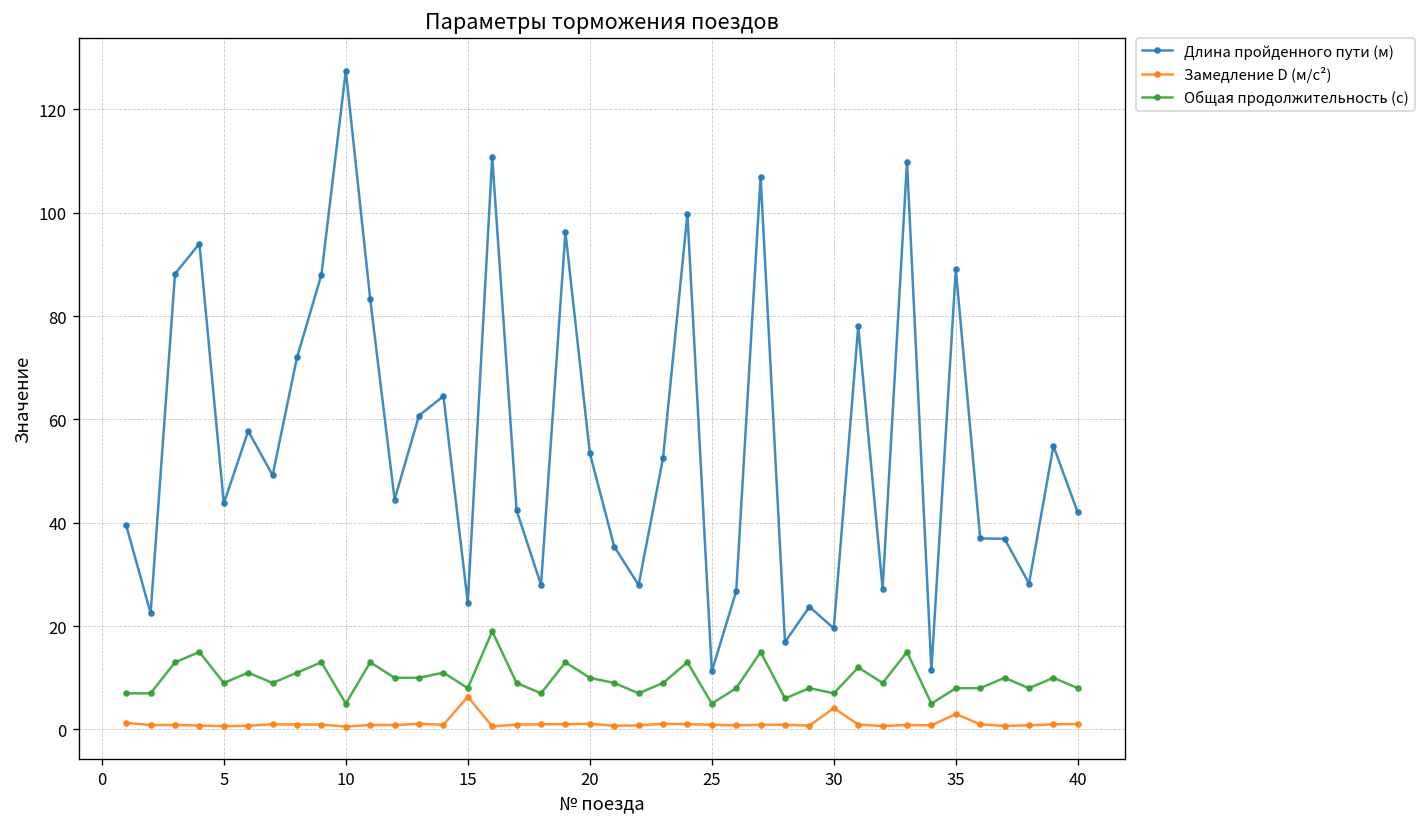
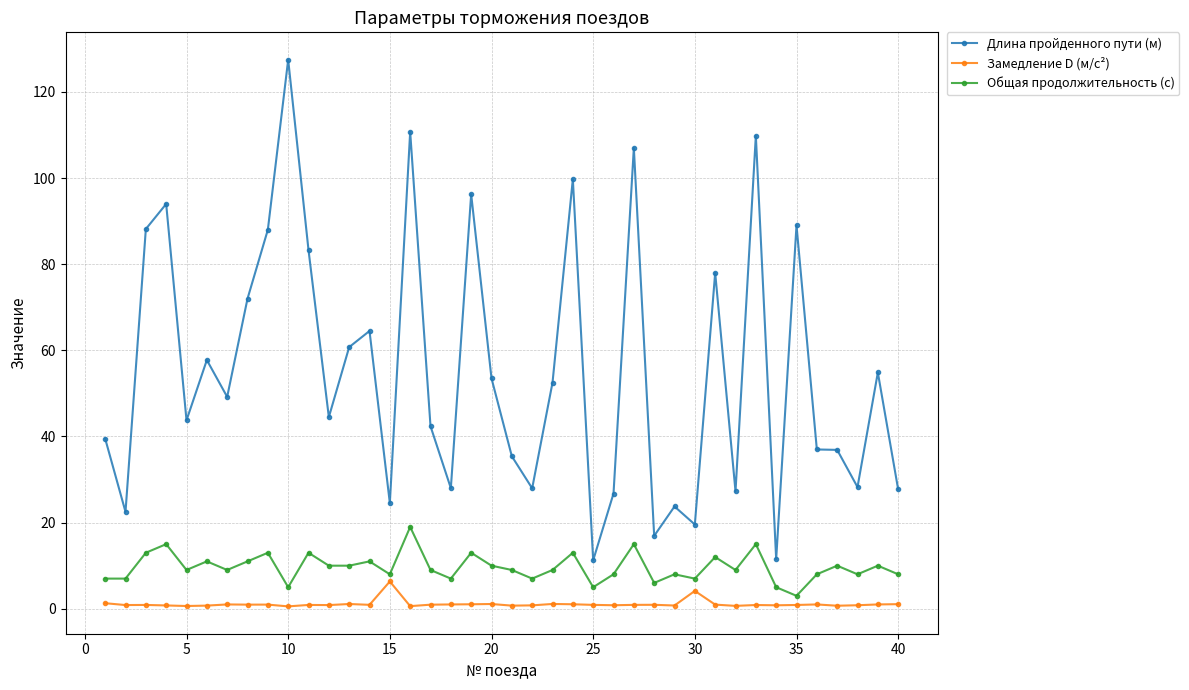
Замедление D (м/с²), 35: 3 -> 1
Общая продолжительность (с), 35: 8 -> 3
Длина пройденного пути (м), 40: 42 -> 28
